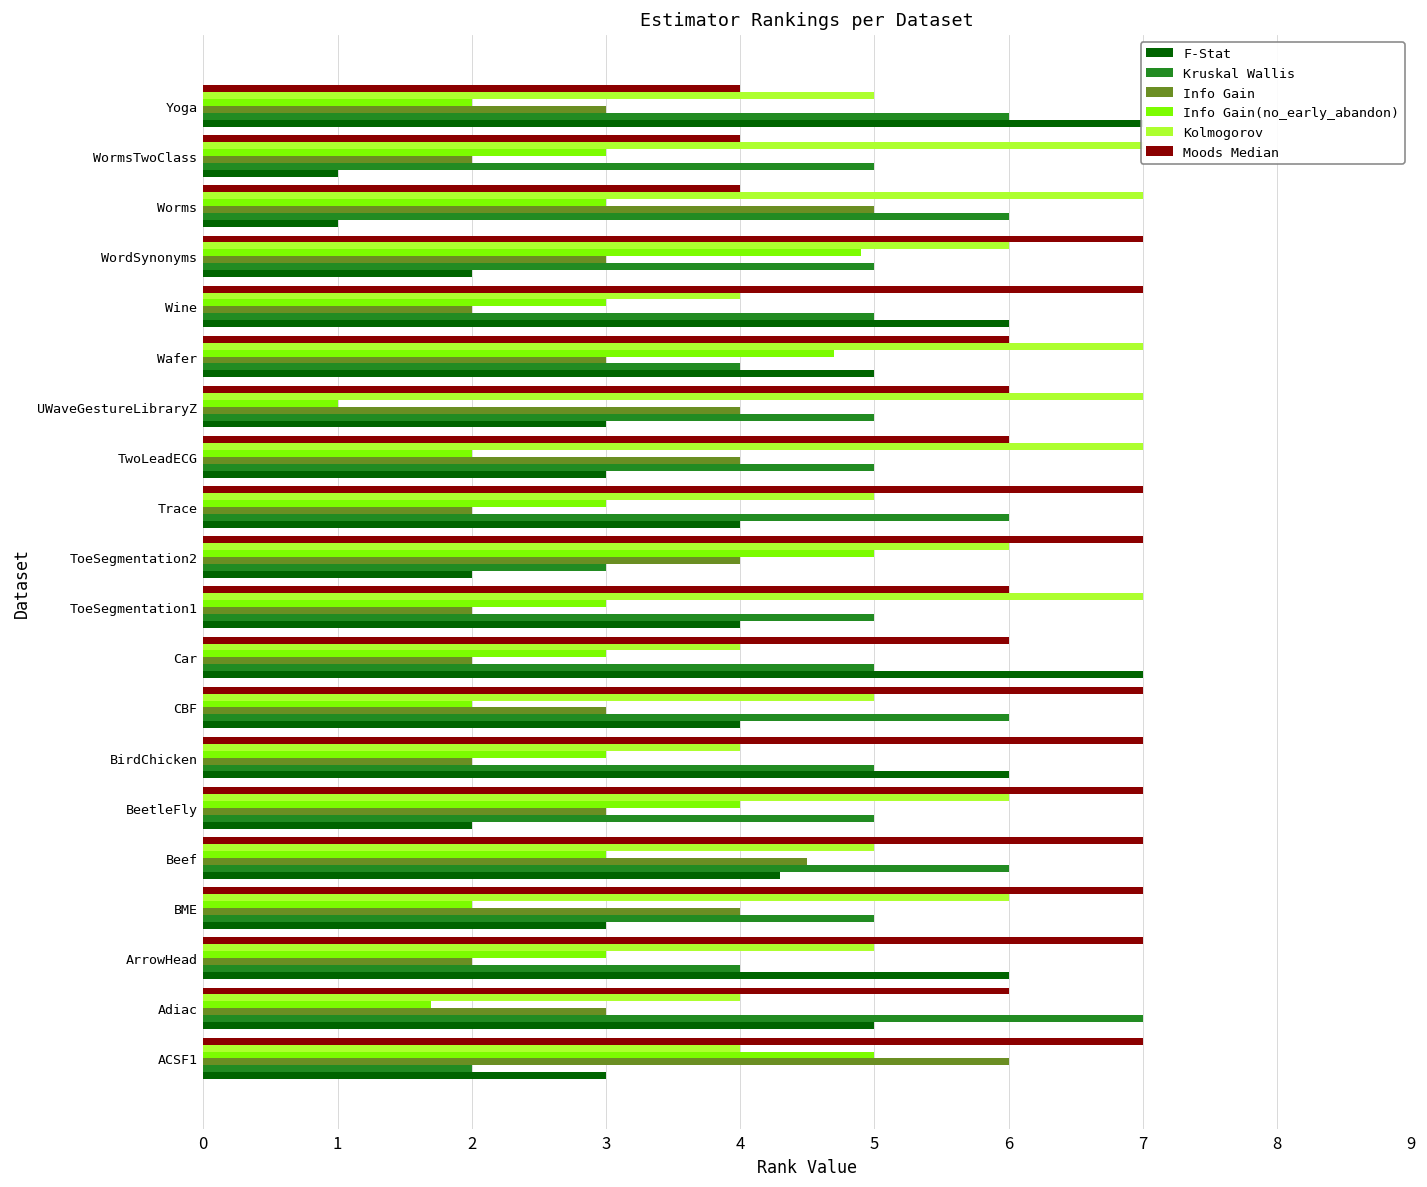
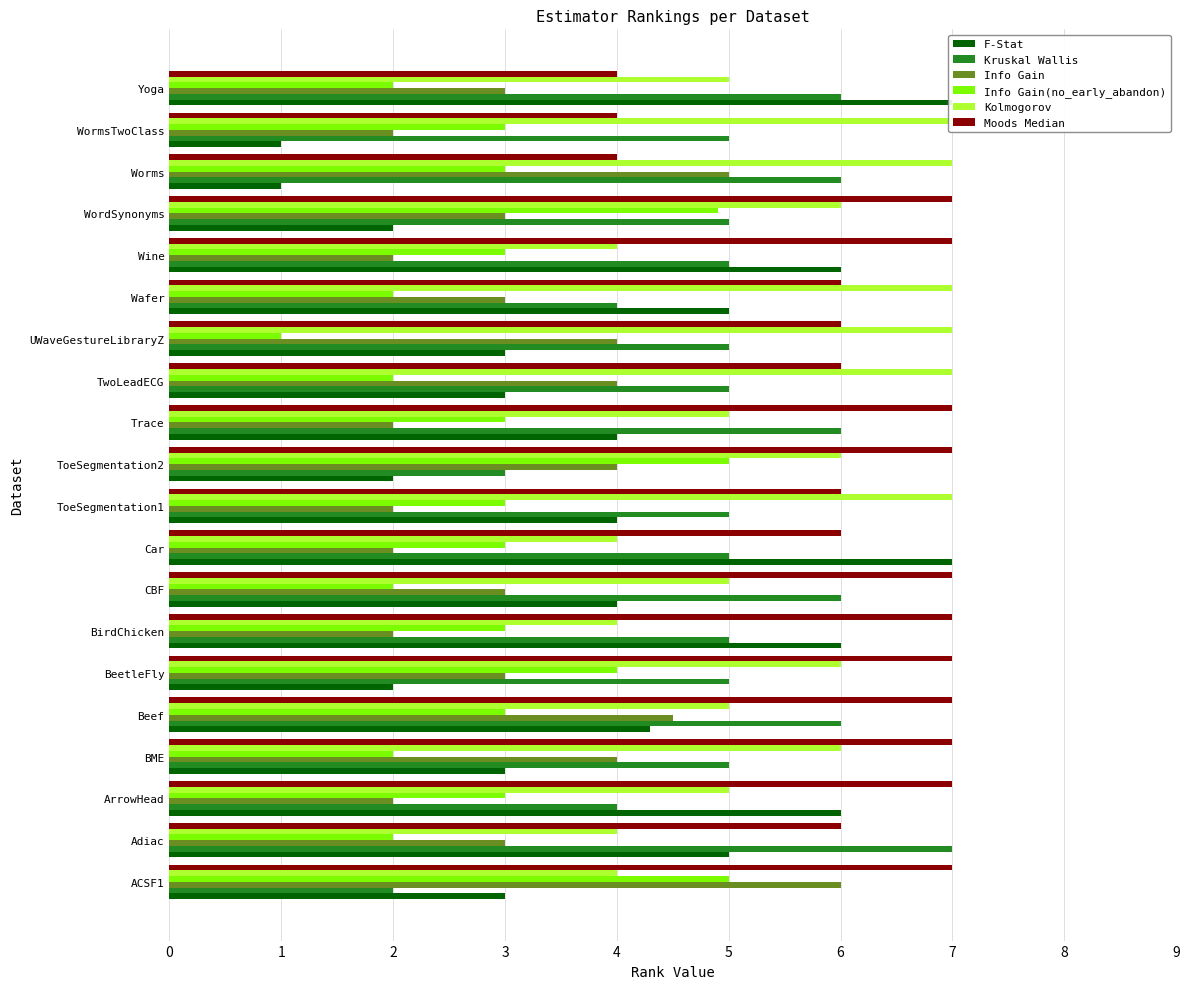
Info Gain(no_early_abandon), Wafer: 4.7 -> 2.0
Info Gain(no_early_abandon), Adiac: 1.7 -> 2.0
